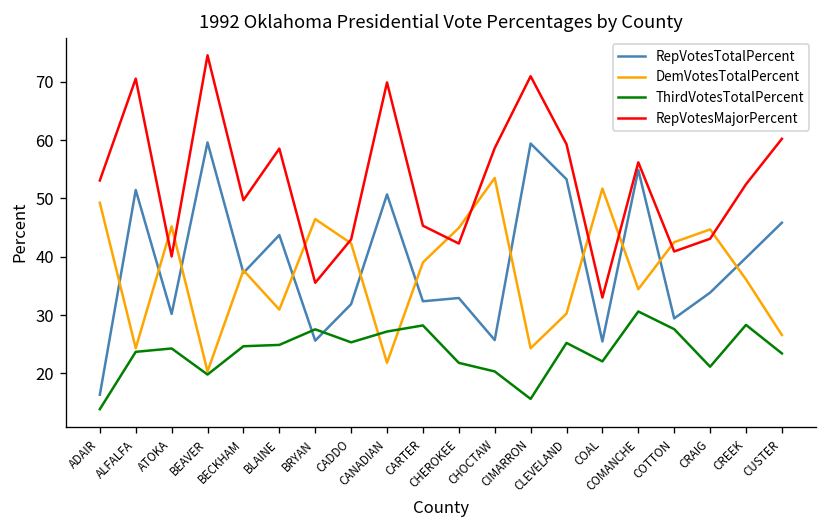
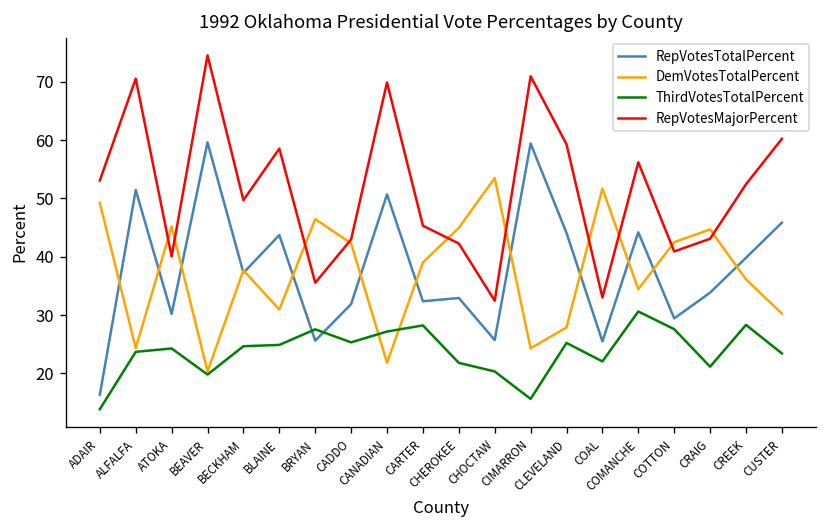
RepVotesMajorPercent, CHOCTAW: 59 -> 32
RepVotesTotalPercent, CLEVELAND: 53 -> 44
DemVotesTotalPercent, CLEVELAND: 30 -> 28
RepVotesTotalPercent, COMANCHE: 55 -> 44
DemVotesTotalPercent, CUSTER: 27 -> 30
